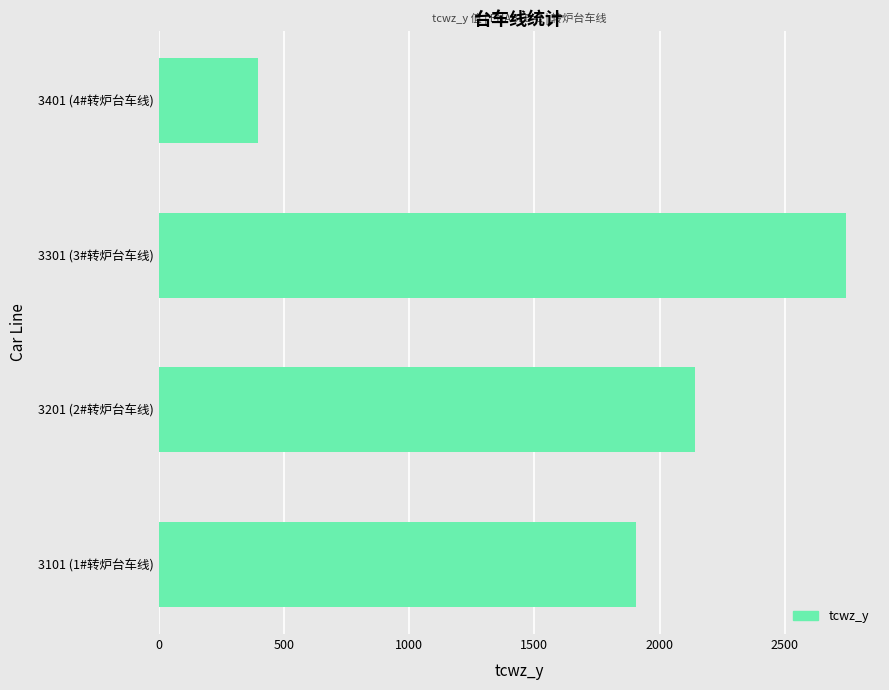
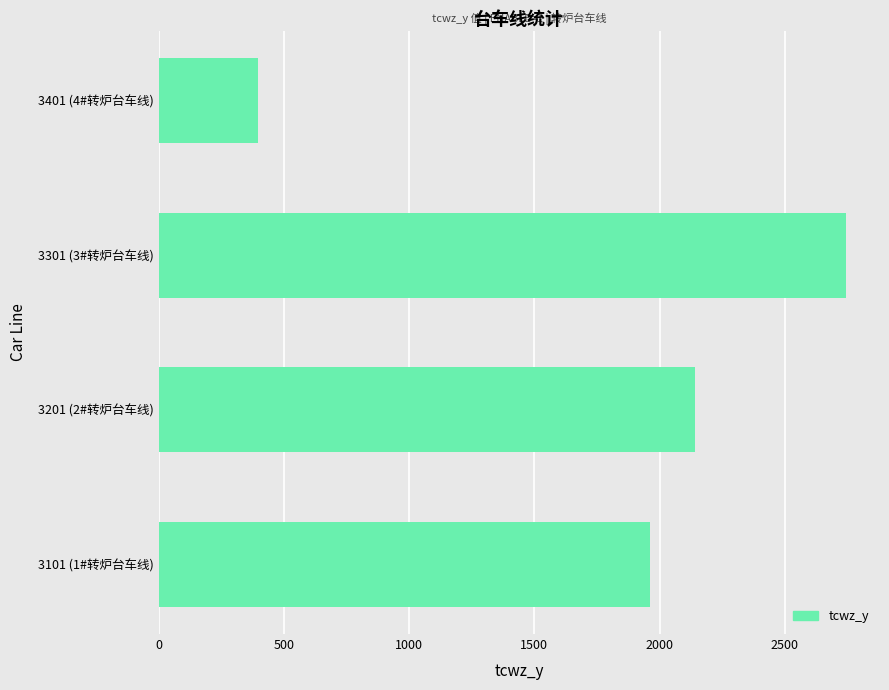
3101 (1#转炉台车线): 1910 -> 1960
